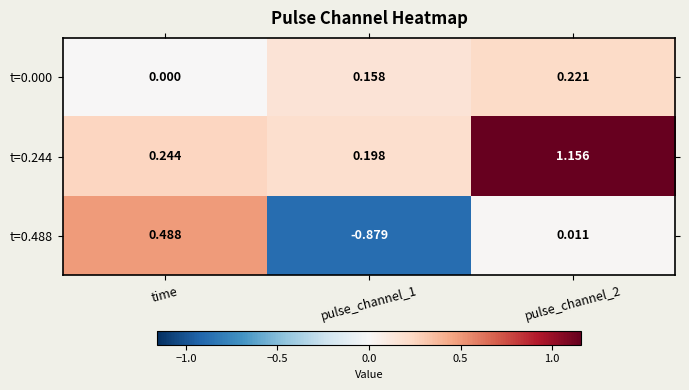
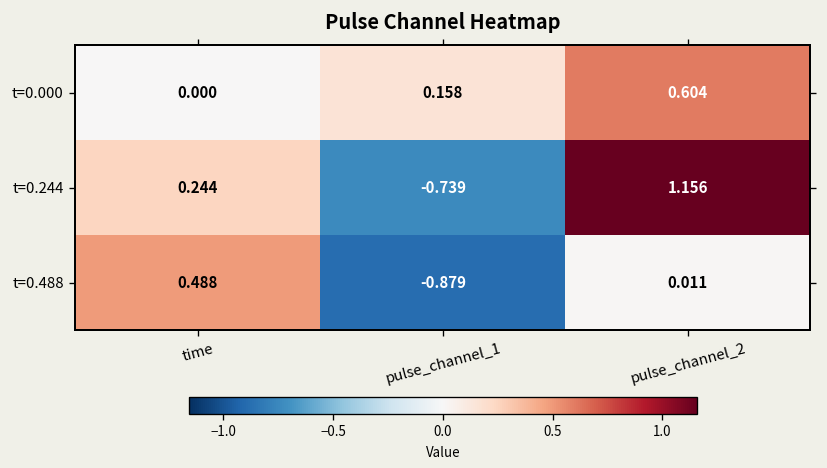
t=0.000, pulse_channel_2: 0.221 -> 0.604
t=0.244, pulse_channel_1: 0.198 -> -0.739
